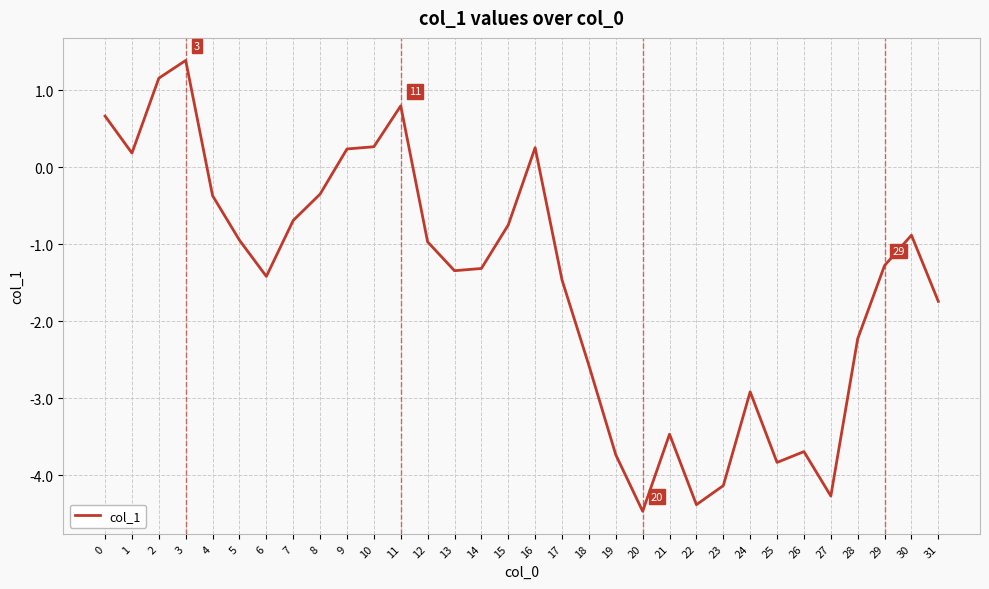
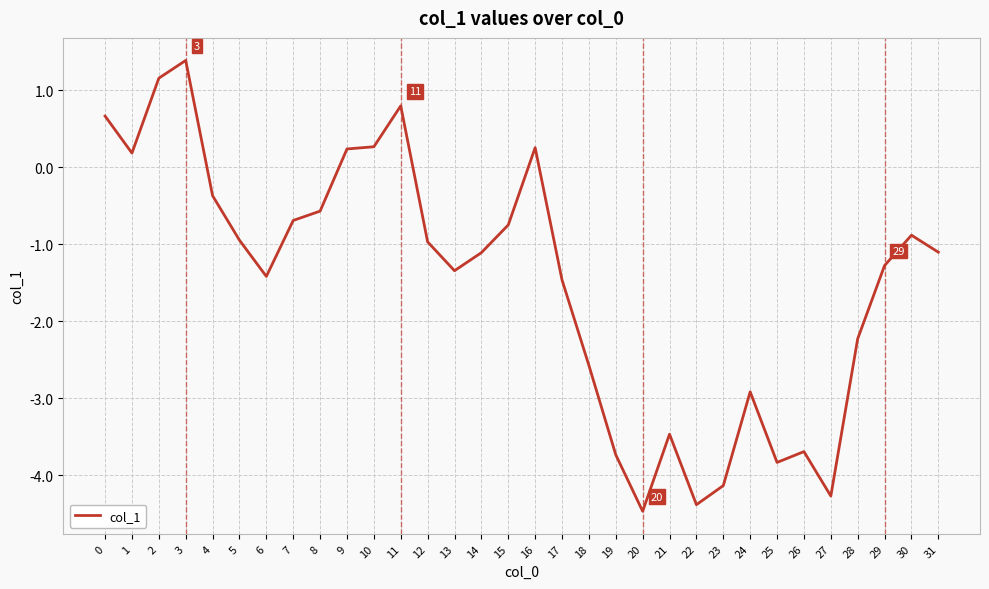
8: -0.3 -> -0.6
14: -1.3 -> -1.1
31: -1.7 -> -1.1
